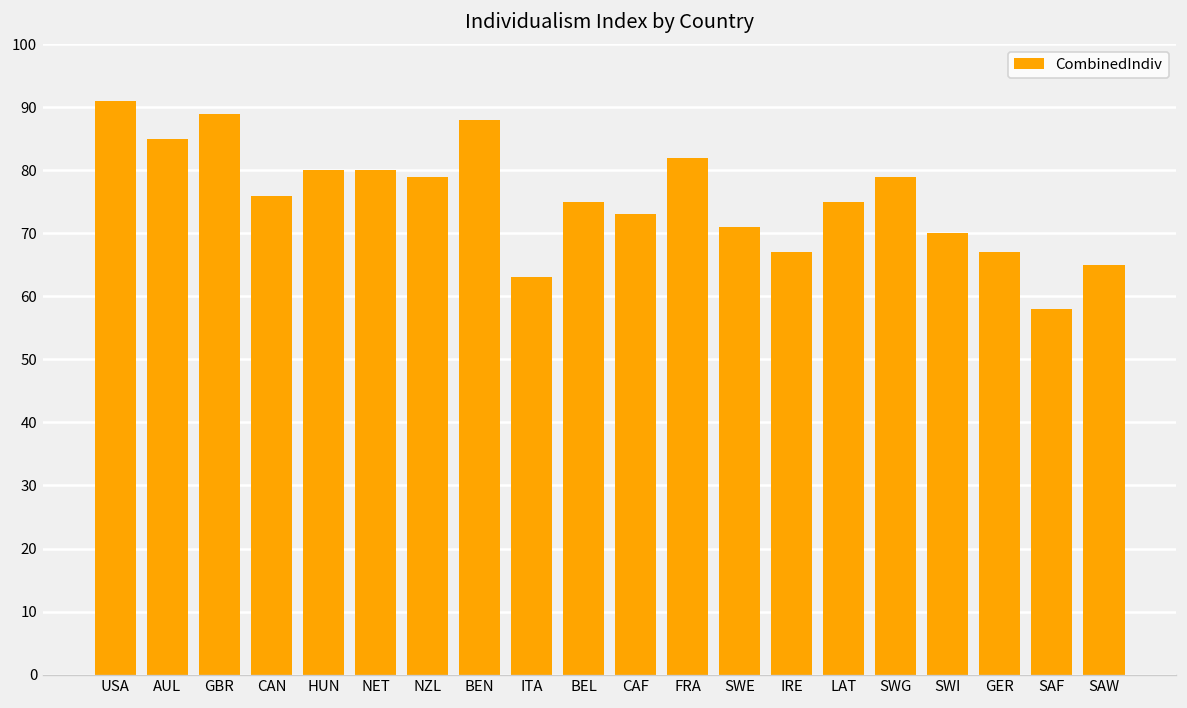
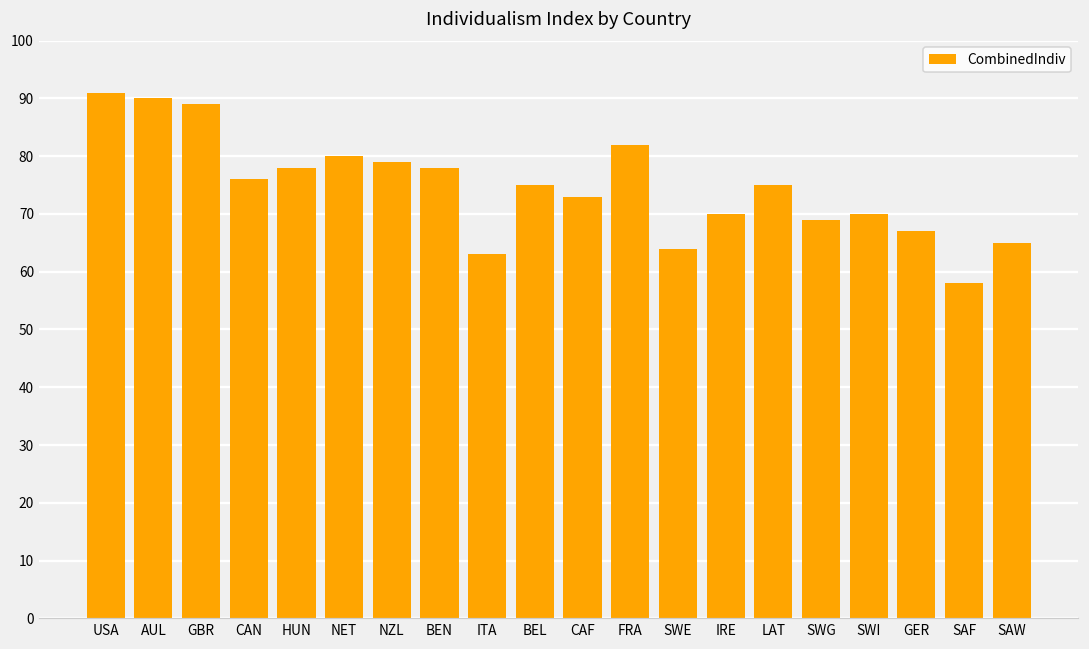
AUL: 85 -> 90
HUN: 80 -> 78
BEN: 88 -> 78
SWE: 71 -> 64
IRE: 67 -> 70
SWG: 79 -> 69
